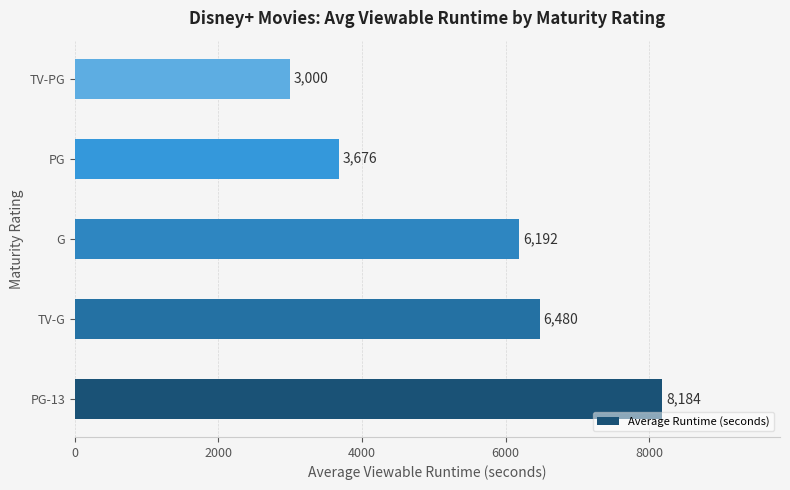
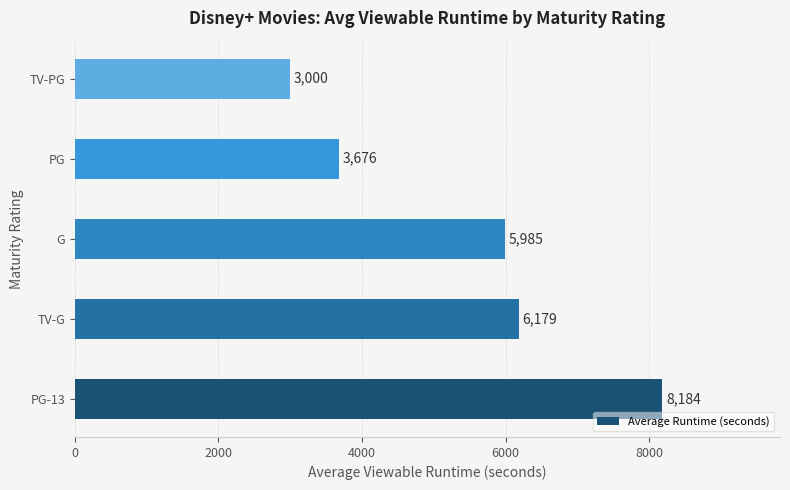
G: 6,192 -> 5,985
TV-G: 6,480 -> 6,179
